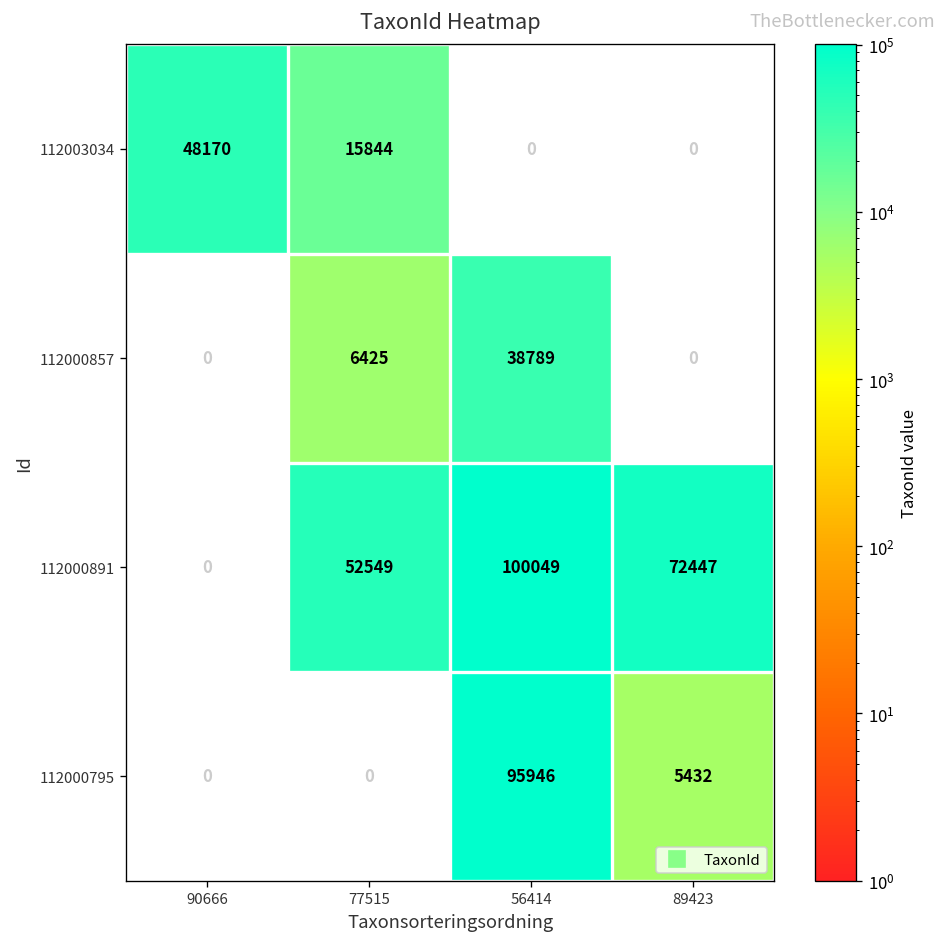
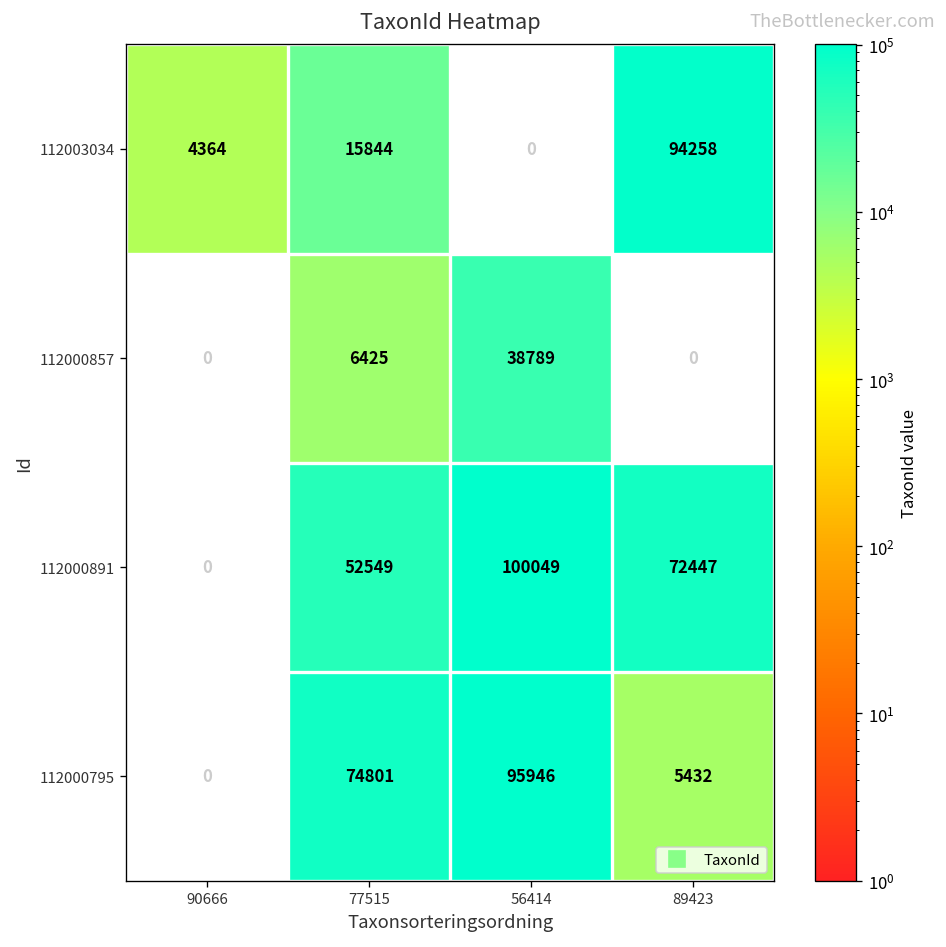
112003034, 90666: 48170 -> 4364
112003034, 89423: 0 -> 94258
112000795, 77515: 0 -> 74801
